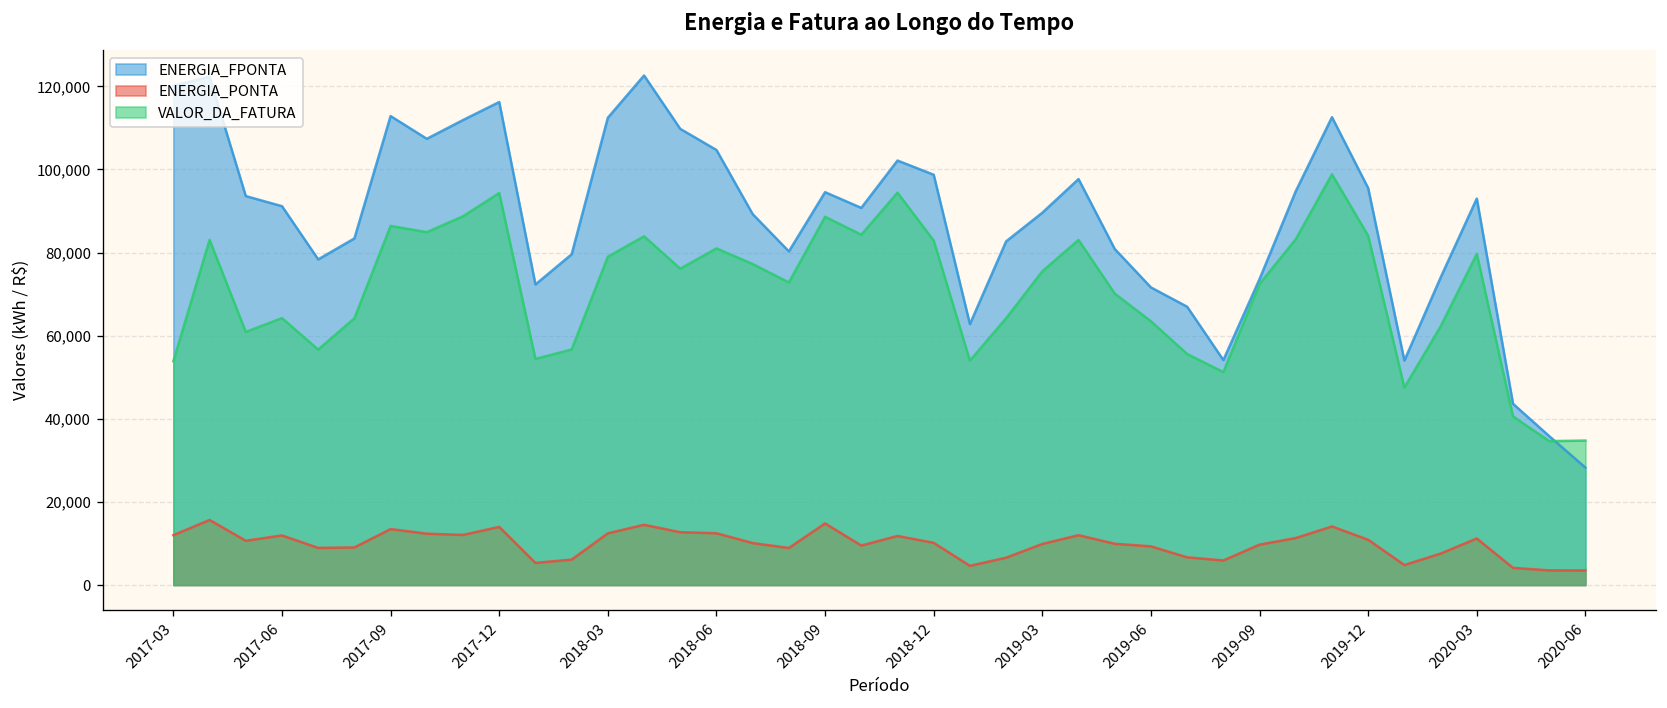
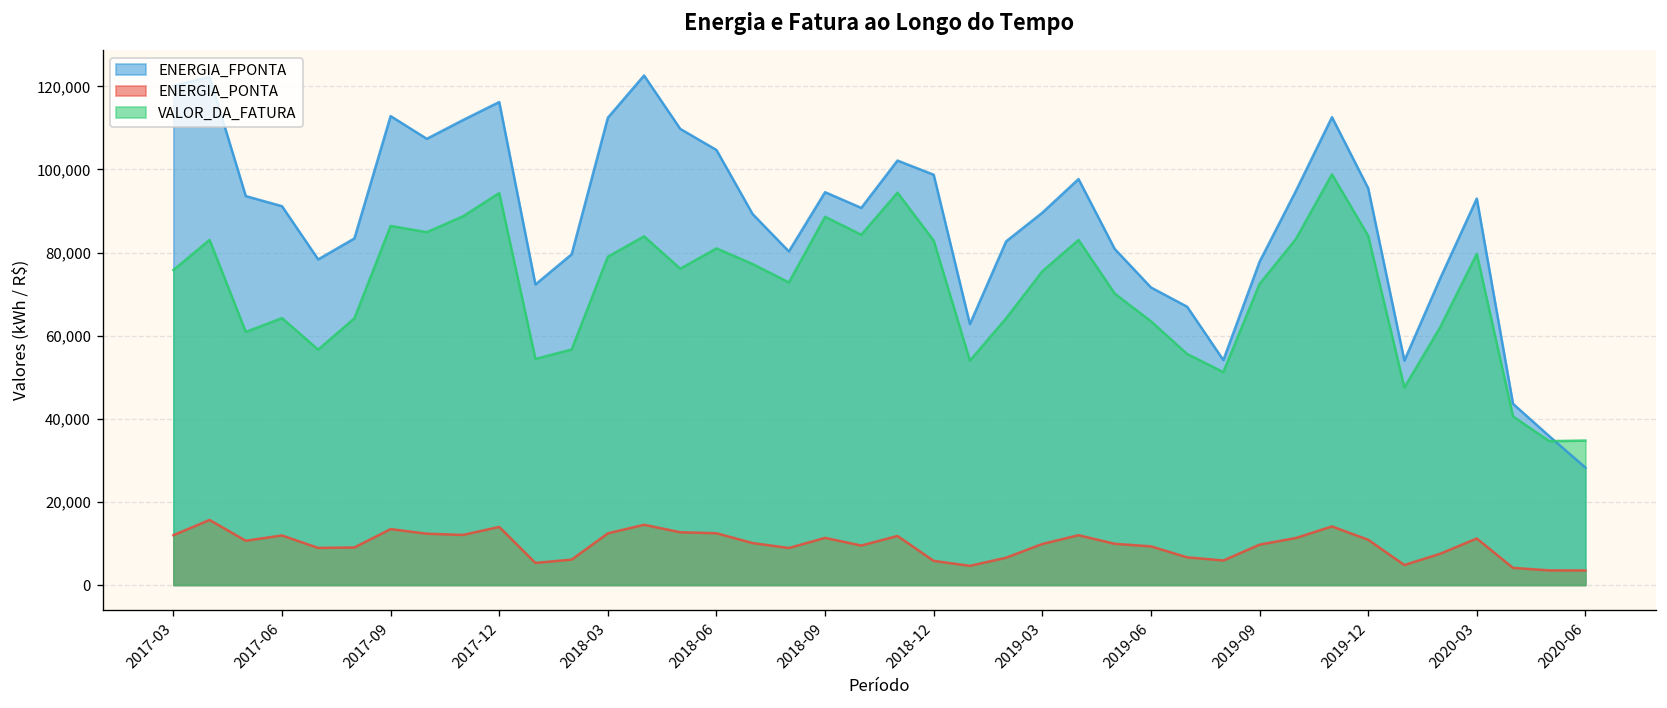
VALOR_DA_FATURA, 2017-03: 54,000 -> 76,000
ENERGIA_PONTA, 2018-09: 15,000 -> 11,000
ENERGIA_PONTA, 2018-12: 10,000 -> 6,000
ENERGIA_FPONTA, 2019-09: 74,000 -> 78,000
